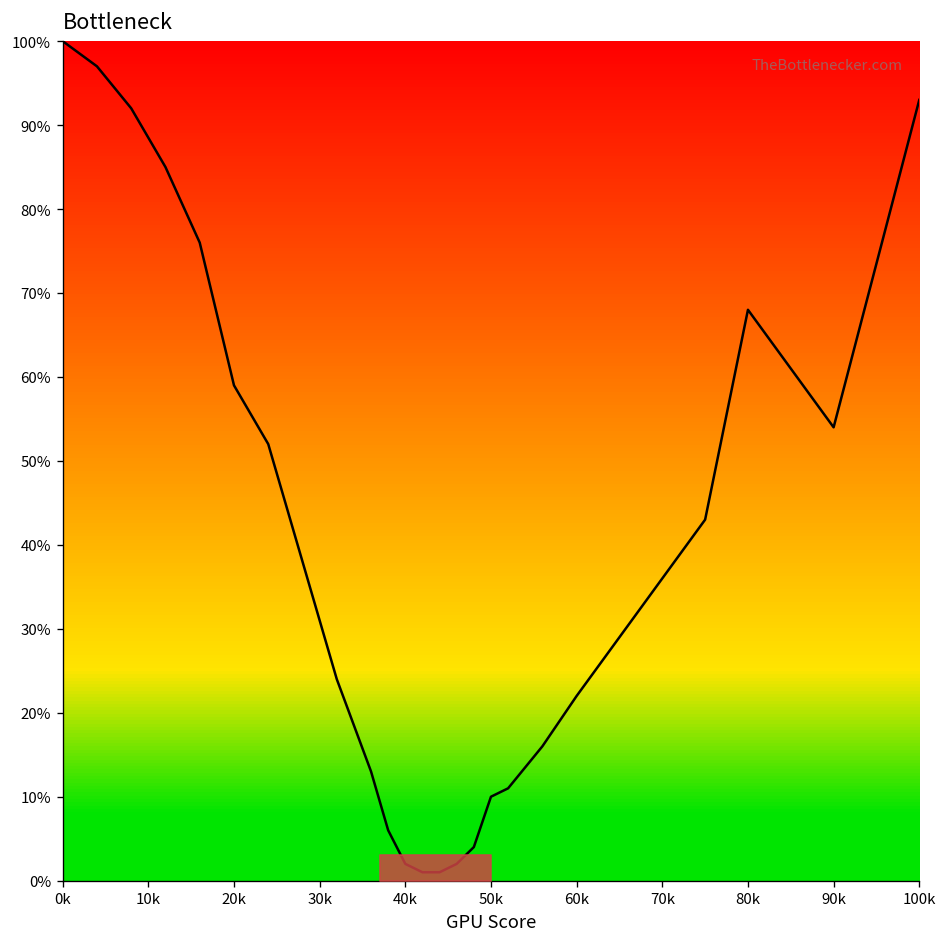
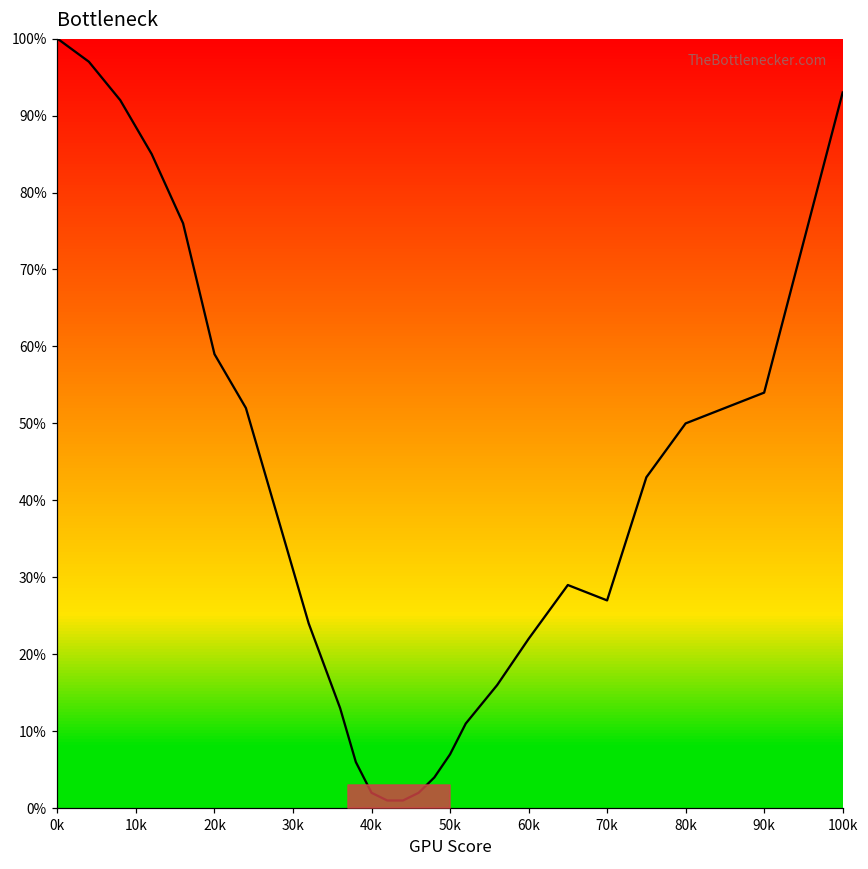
50k: 10% -> 7%
70k: 36% -> 27%
80k: 68% -> 50%
